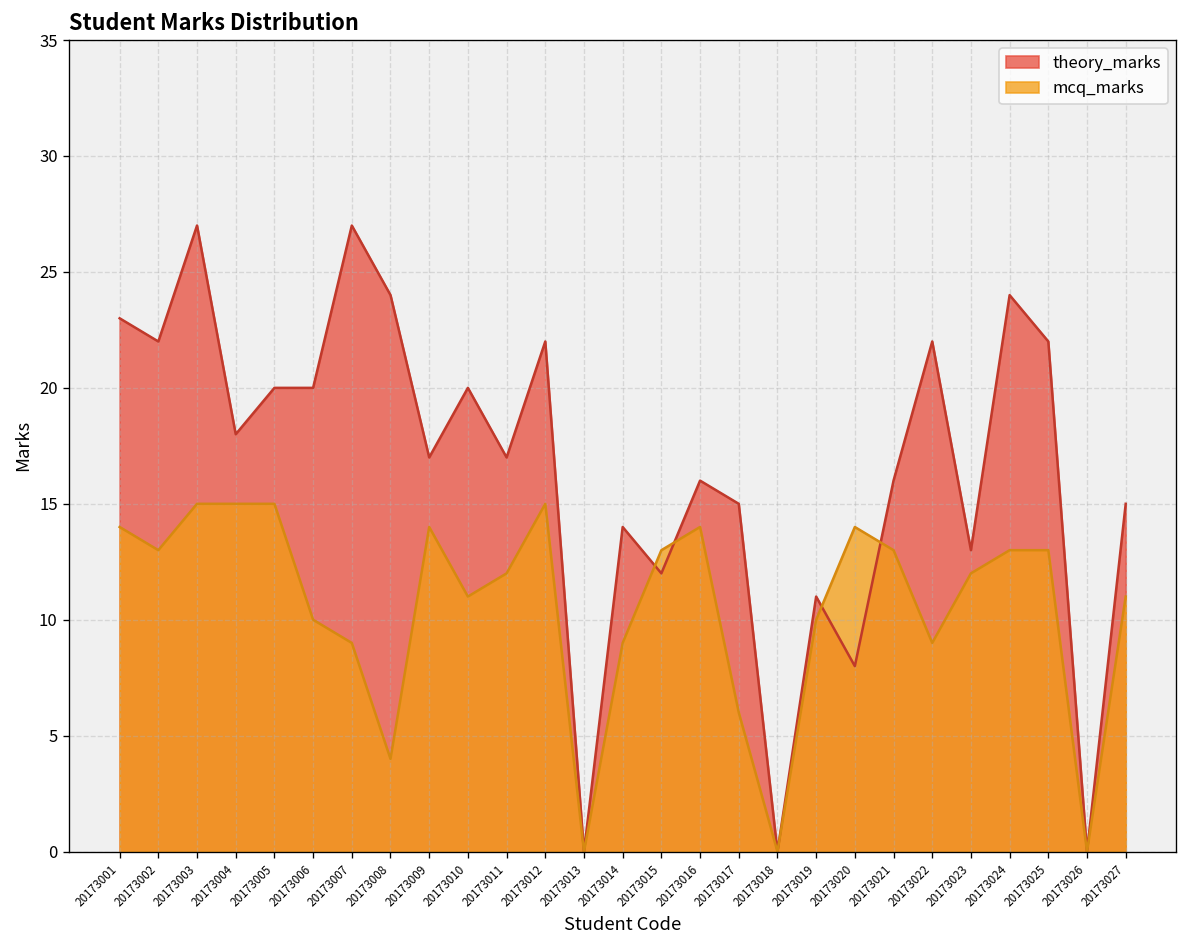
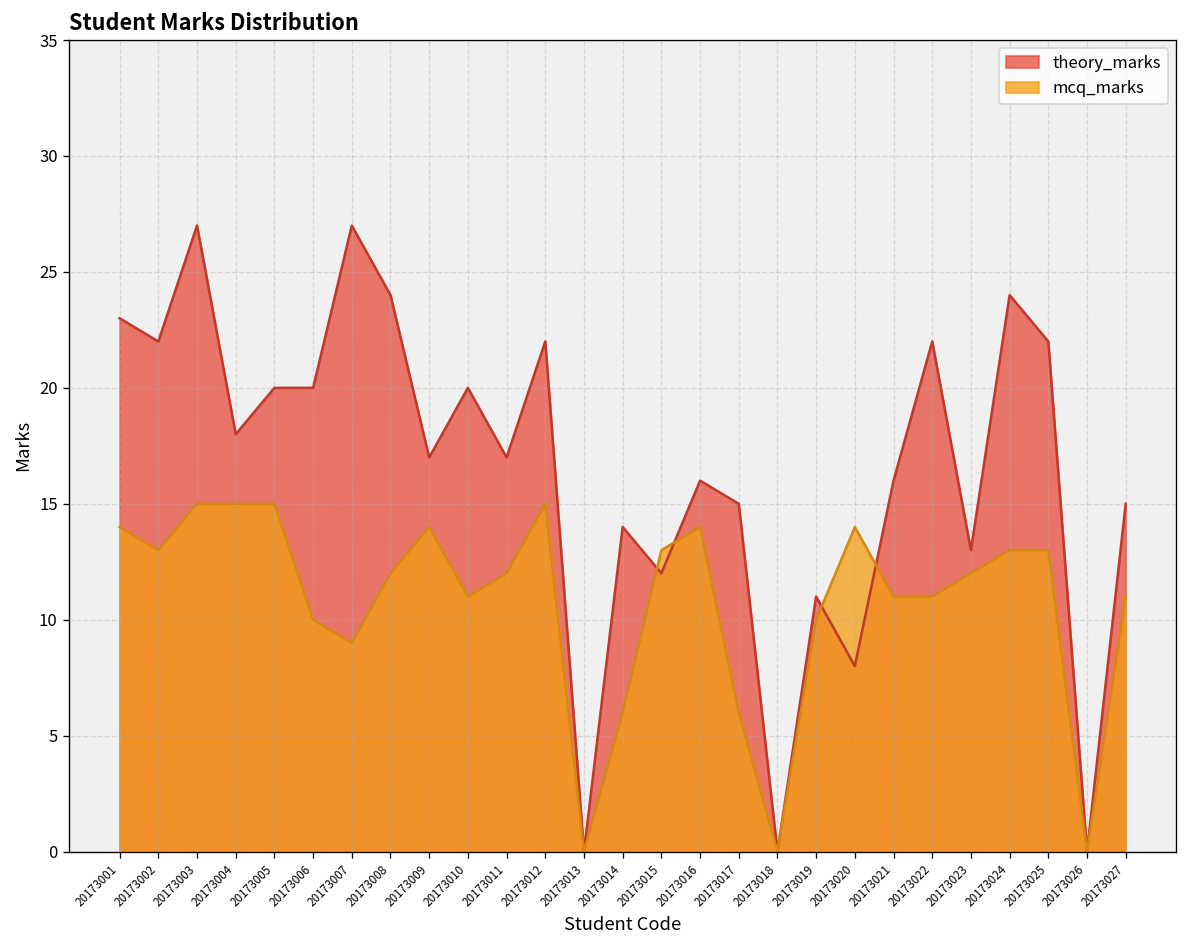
mcq_marks, 20173008: 4 -> 12
mcq_marks, 20173014: 9 -> 6
mcq_marks, 20173021: 13 -> 11
mcq_marks, 20173022: 9 -> 11
